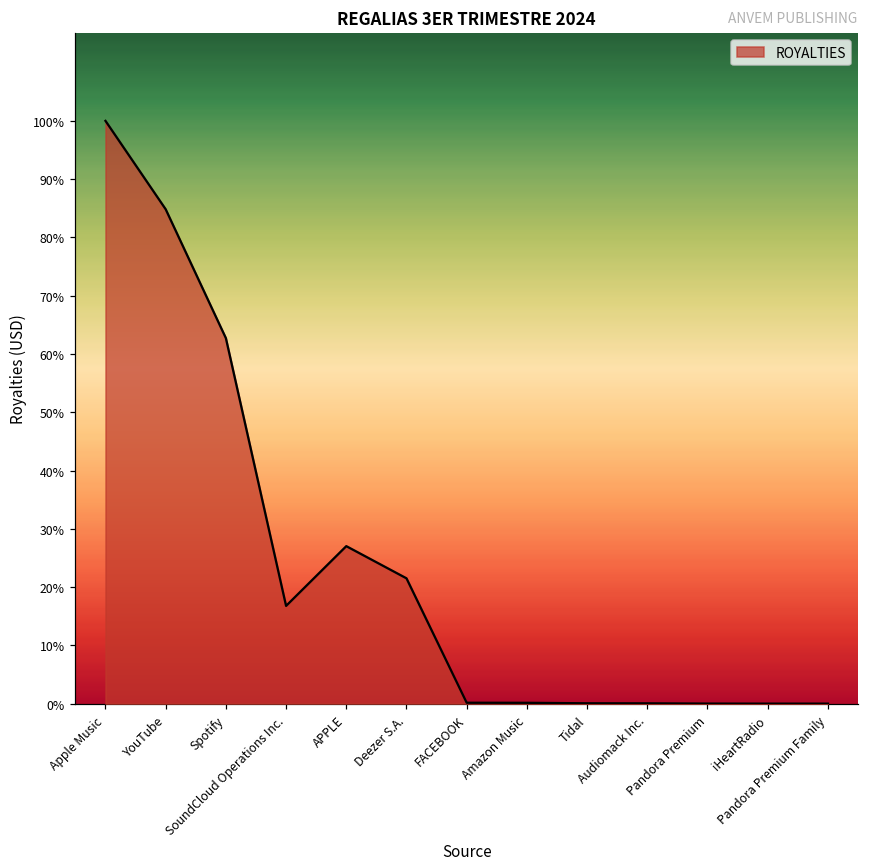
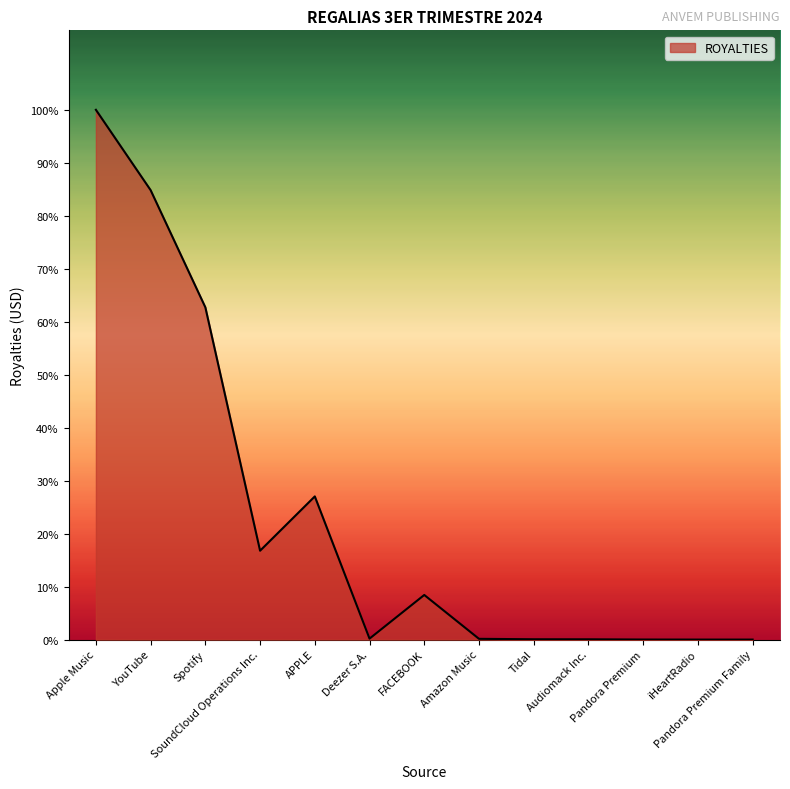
Deezer S.A.: 22% -> 0%
FACEBOOK: 0% -> 8%
